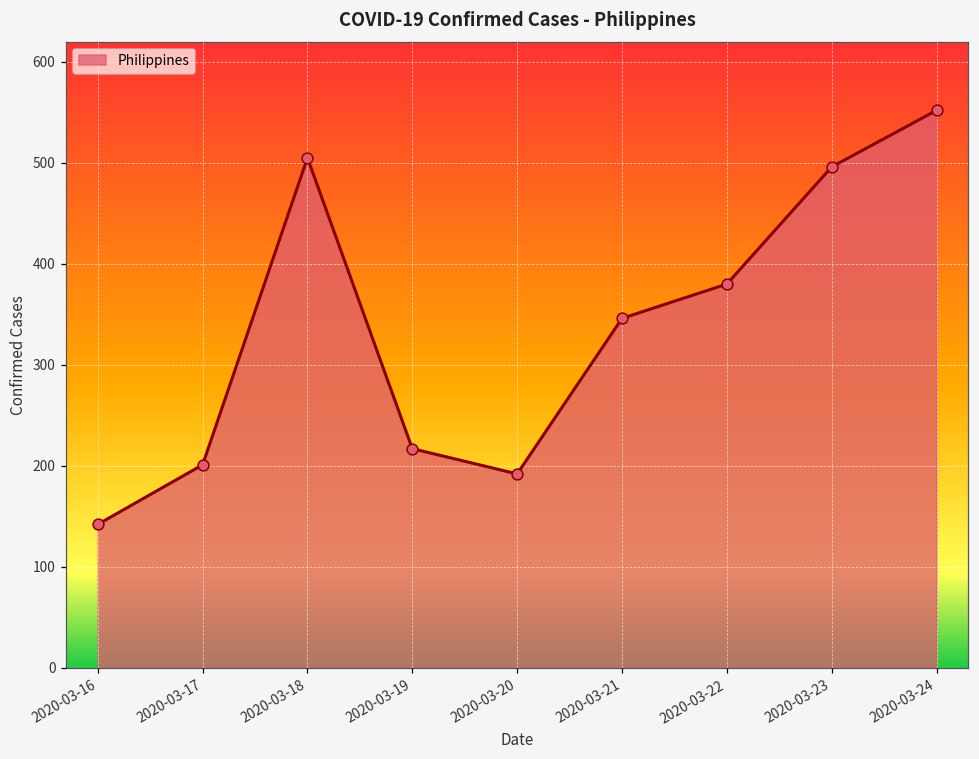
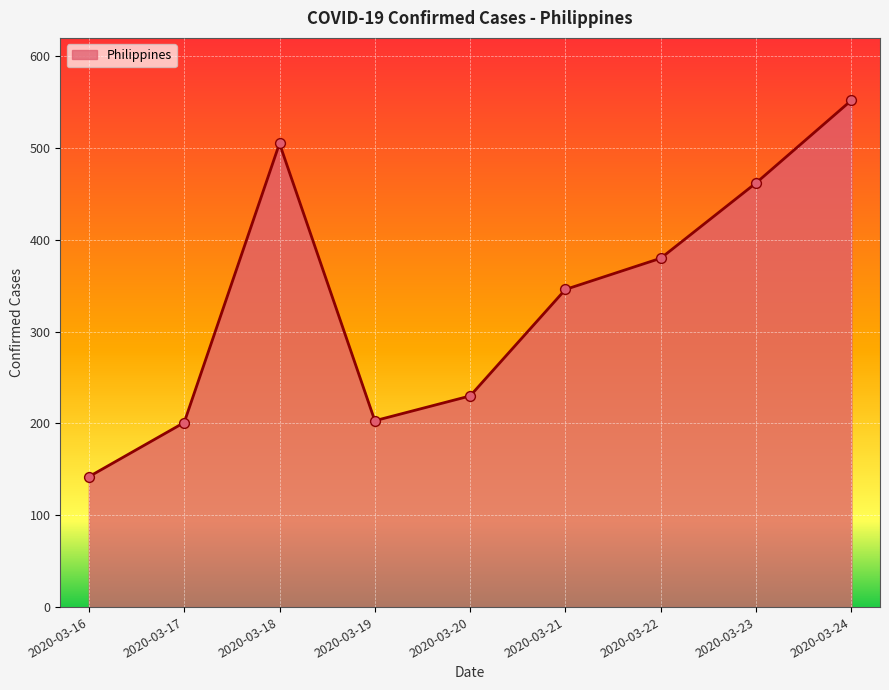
2020-03-19: 220 -> 200
2020-03-20: 190 -> 230
2020-03-23: 500 -> 460
